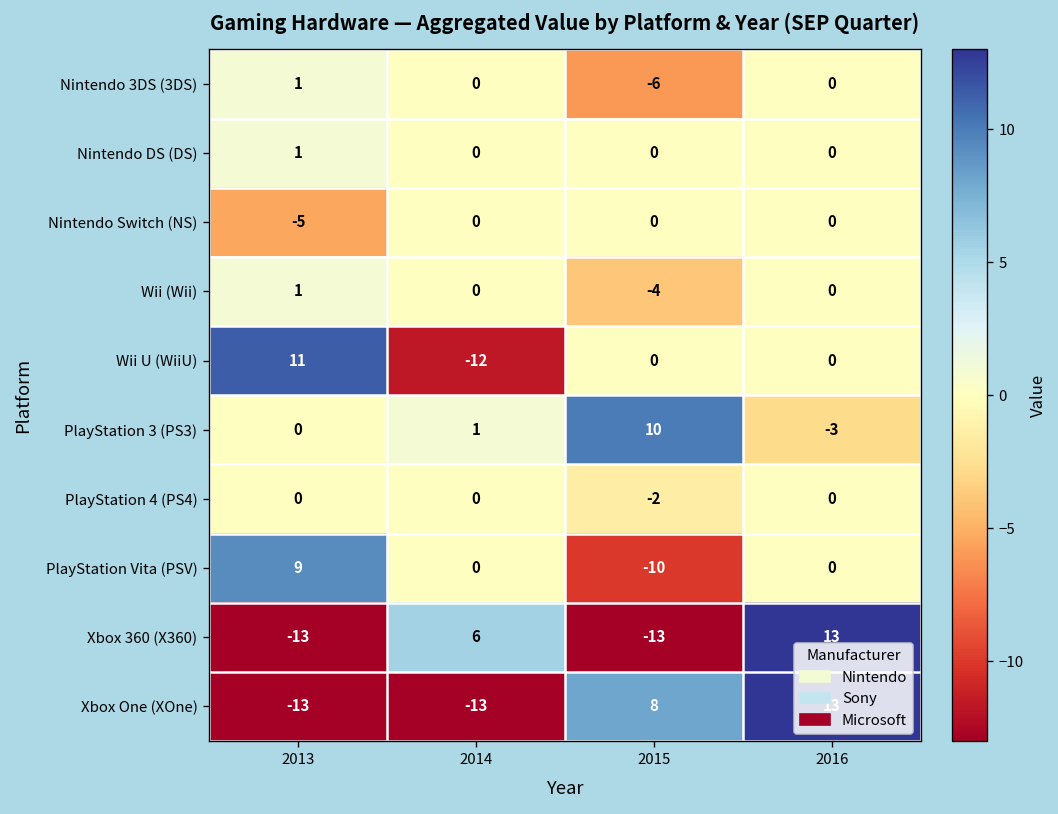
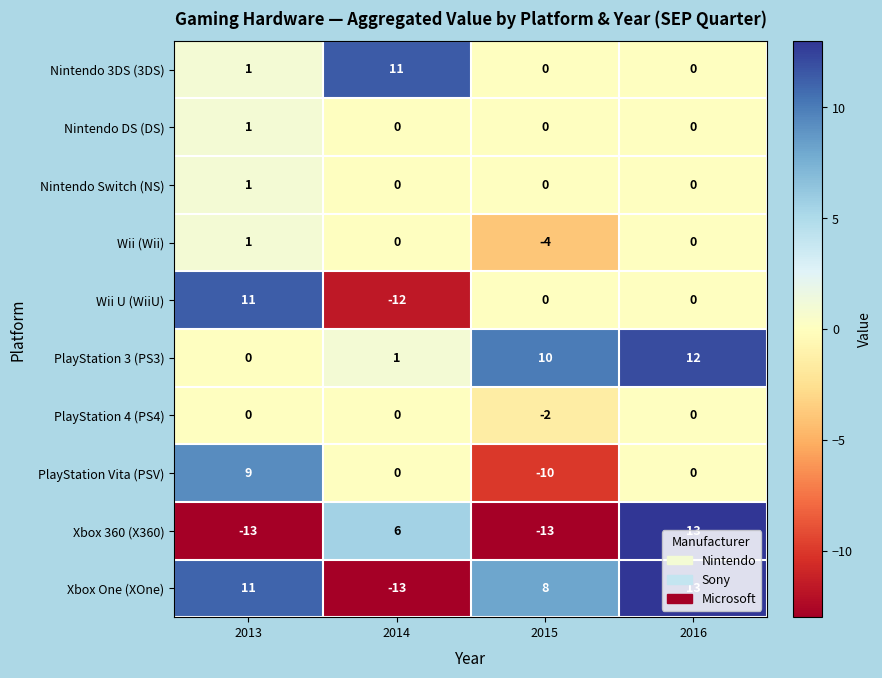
Nintendo 3DS (3DS), 2014: 0 -> 11
Nintendo 3DS (3DS), 2015: -6 -> 0
Nintendo Switch (NS), 2013: -5 -> 1
PlayStation 3 (PS3), 2016: -3 -> 12
Xbox One (XOne), 2013: -13 -> 11
